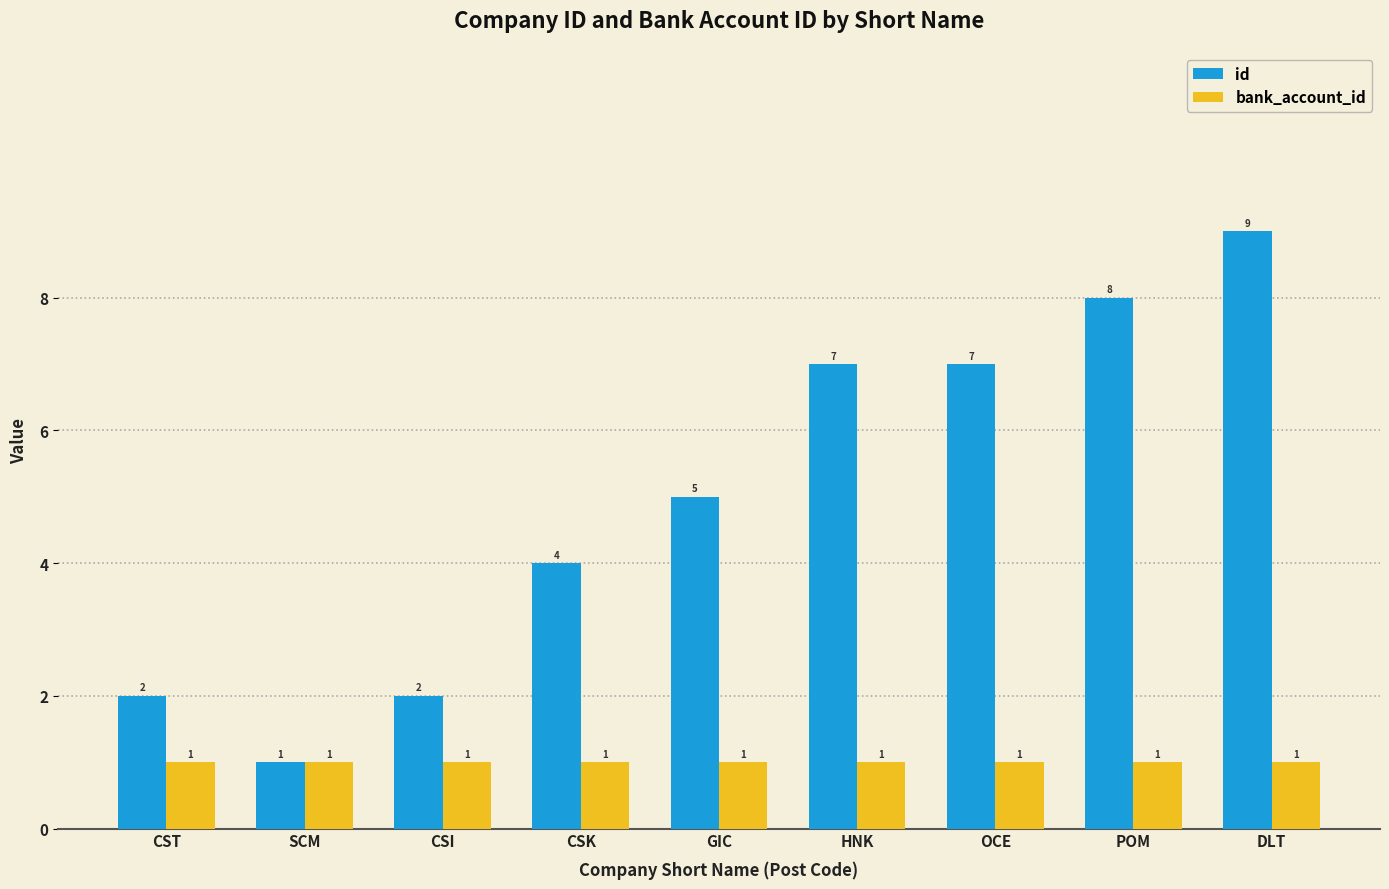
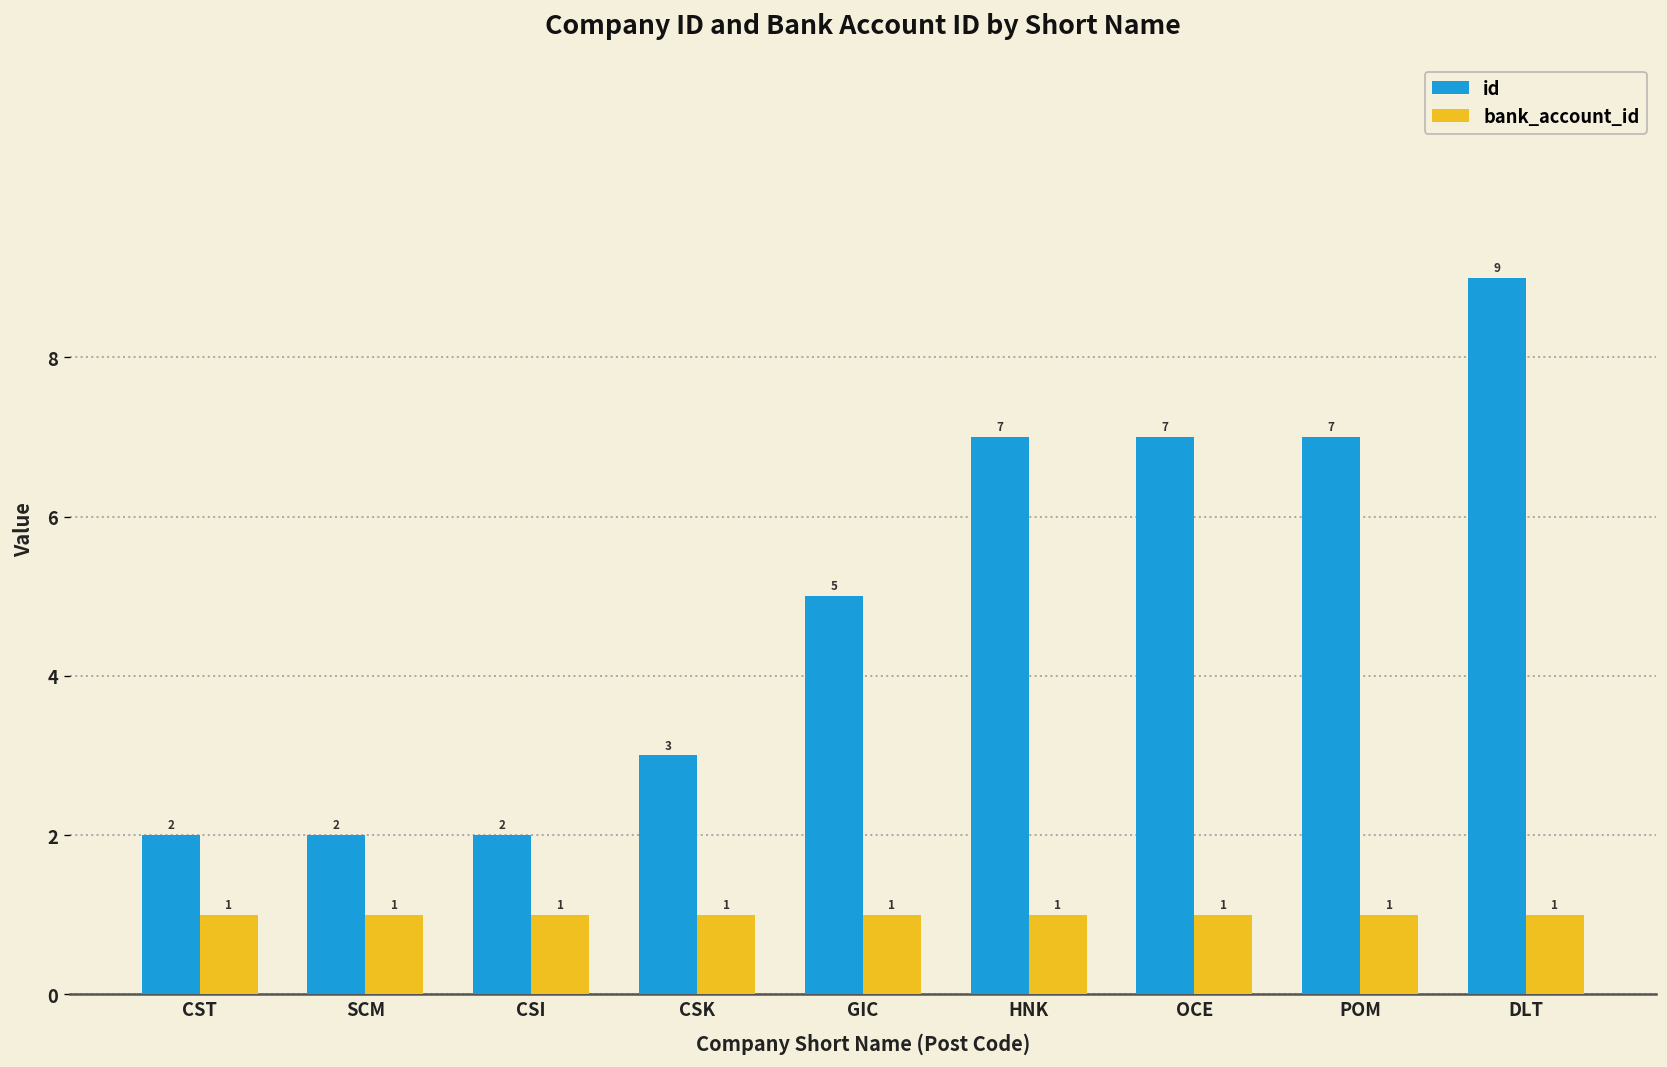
id, SCM: 1 -> 2
id, CSK: 4 -> 3
id, POM: 8 -> 7
